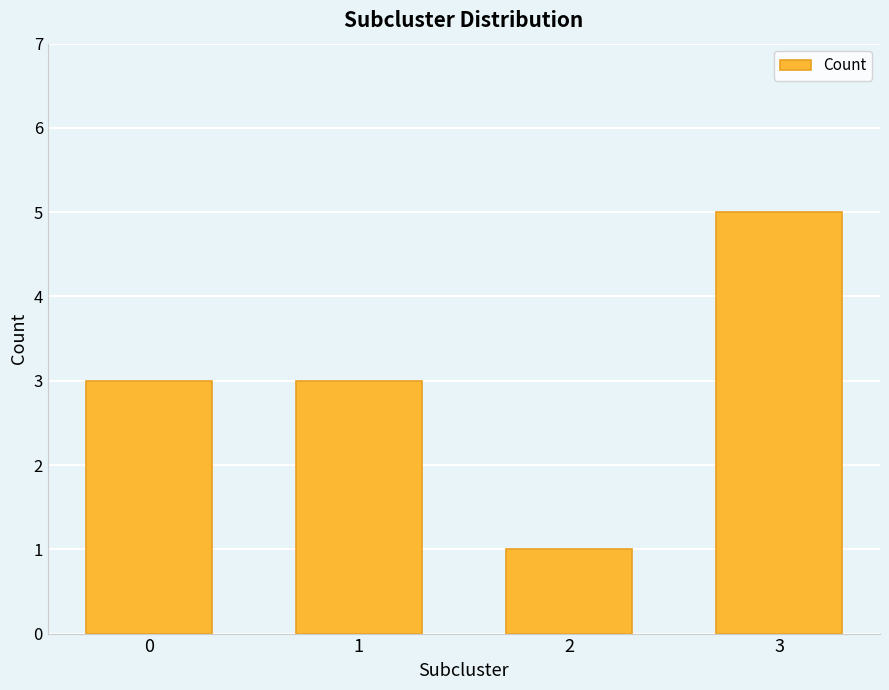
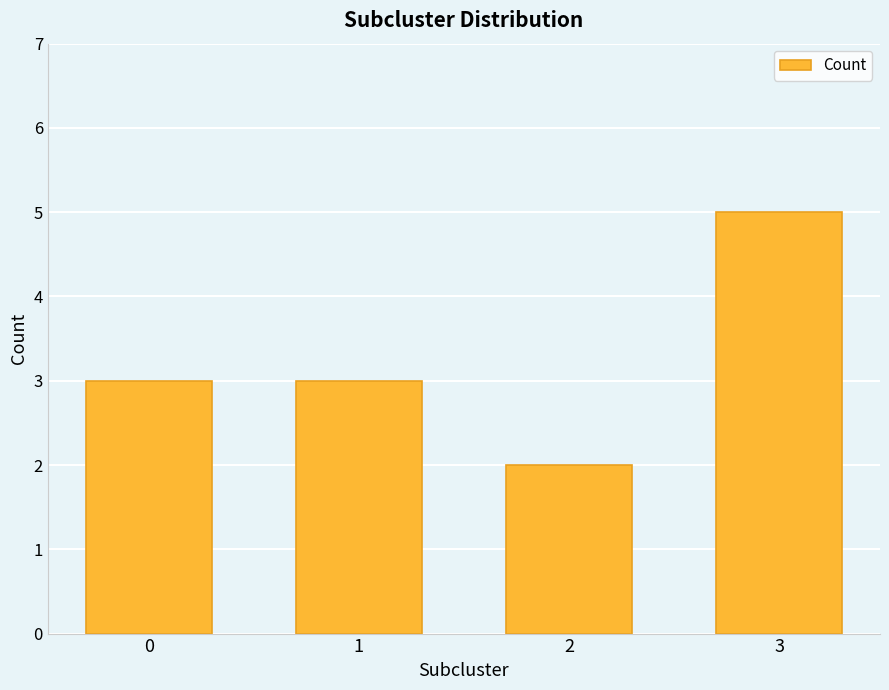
2: 1 -> 2
